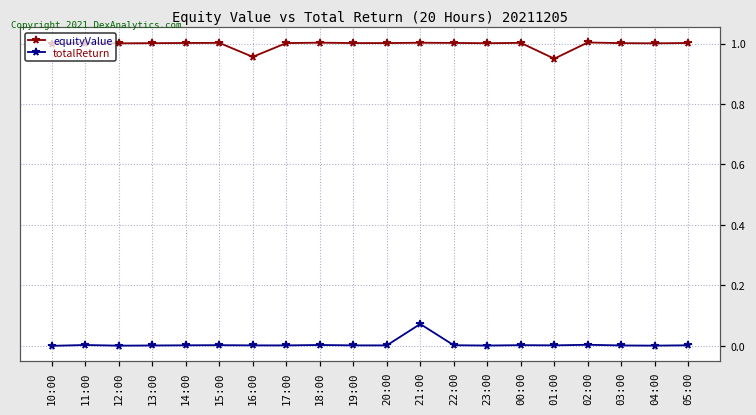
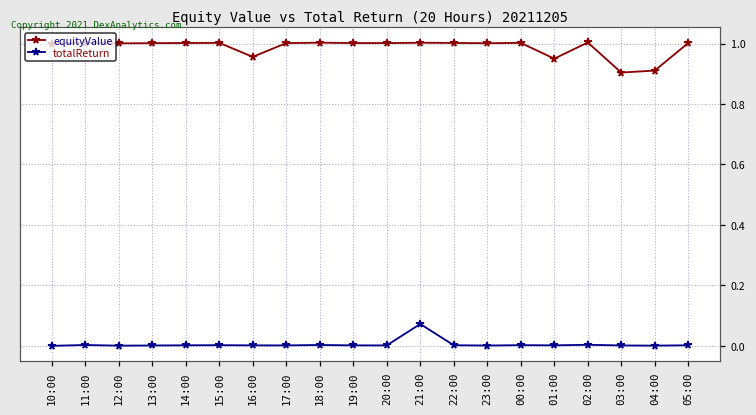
equityValue, 03:00: 1.00 -> 0.90
equityValue, 04:00: 1.00 -> 0.91
